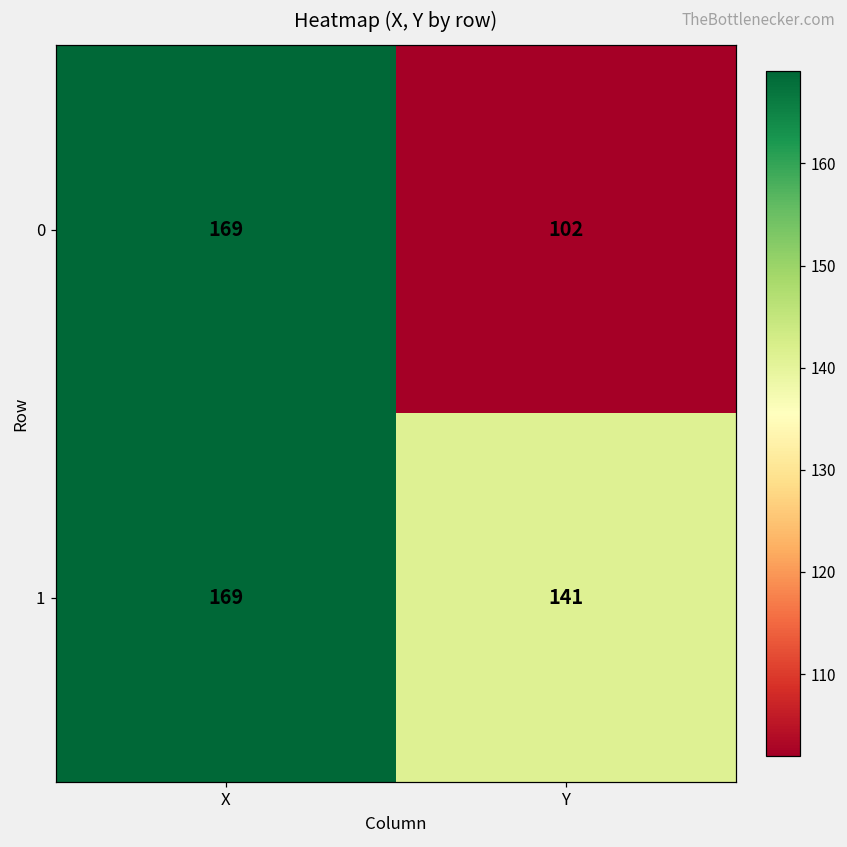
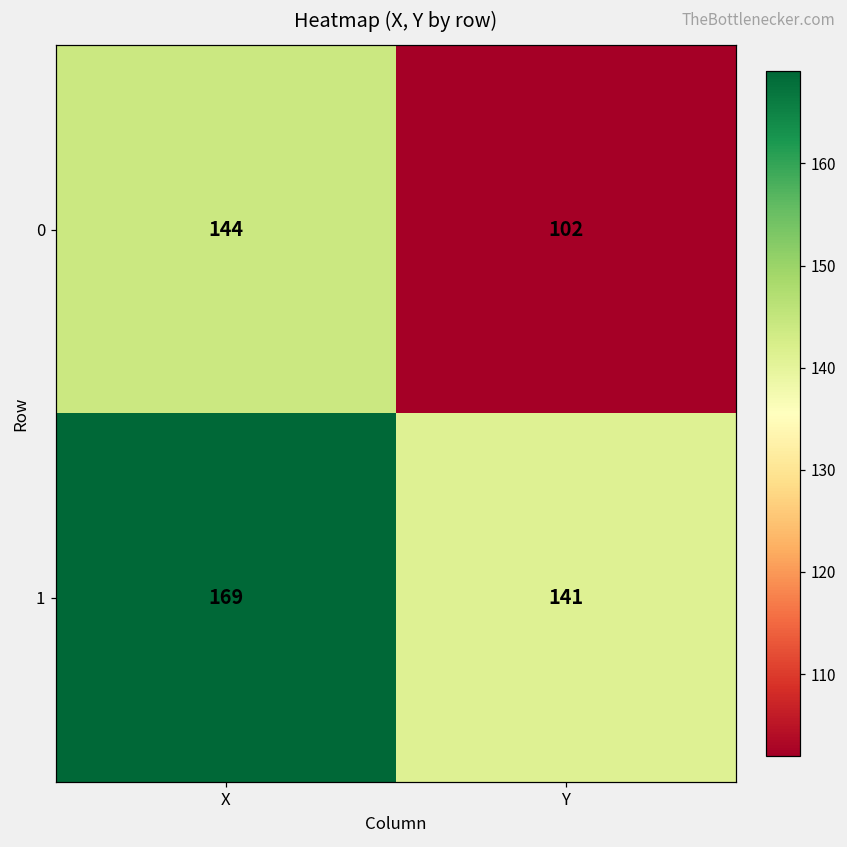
0, X: 169 -> 144
